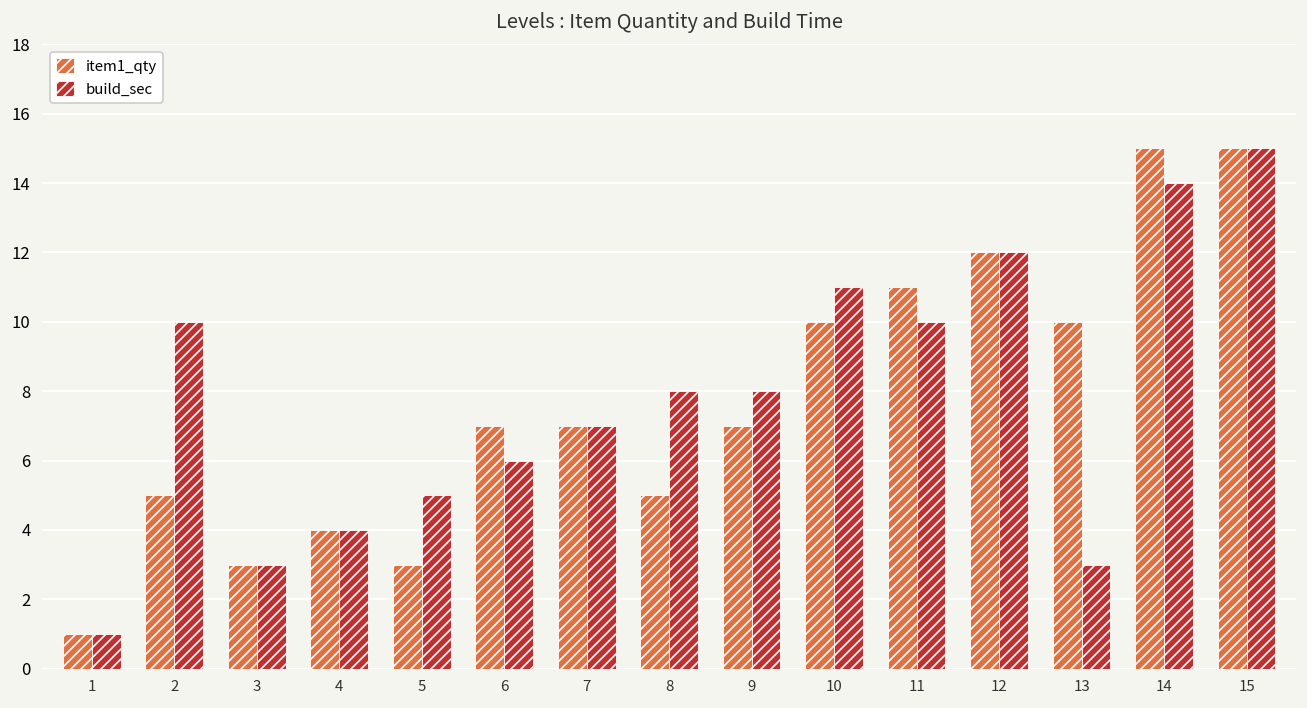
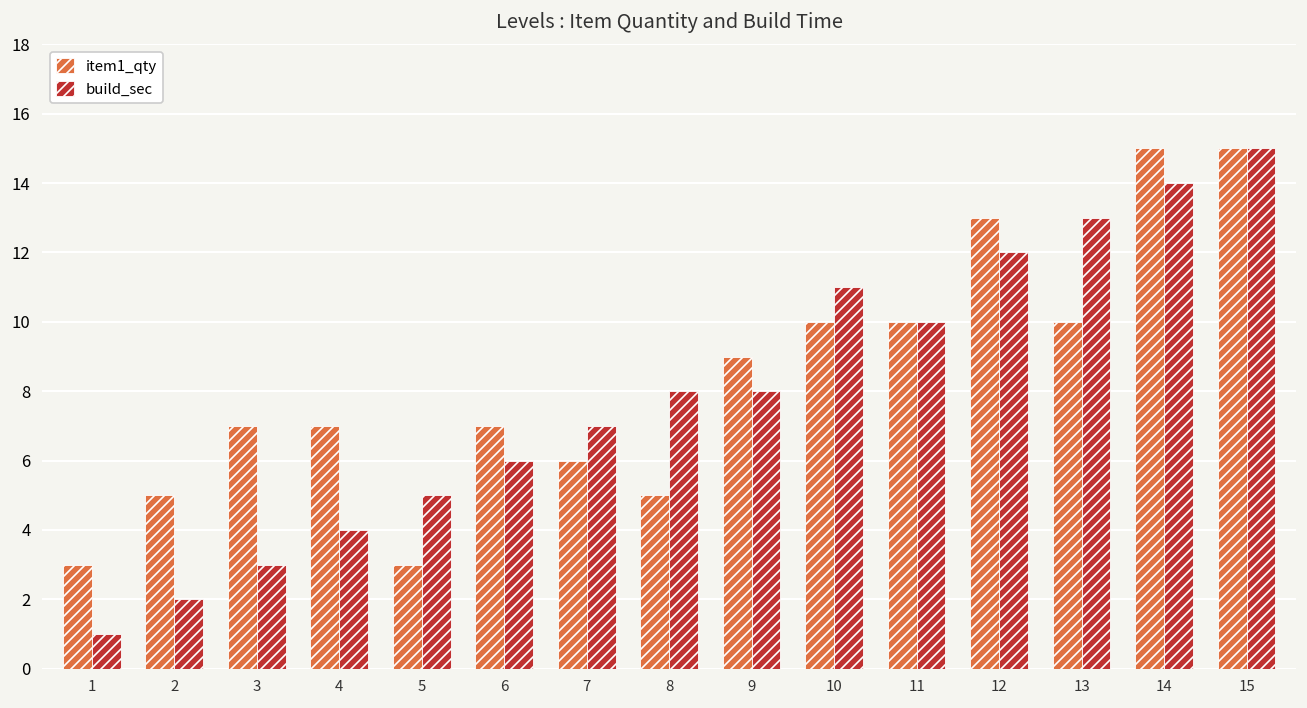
item1_qty, 1: 1 -> 3
build_sec, 2: 10 -> 2
item1_qty, 3: 3 -> 7
item1_qty, 4: 4 -> 7
item1_qty, 7: 7 -> 6
item1_qty, 9: 7 -> 9
item1_qty, 11: 11 -> 10
item1_qty, 12: 12 -> 13
build_sec, 13: 3 -> 13
